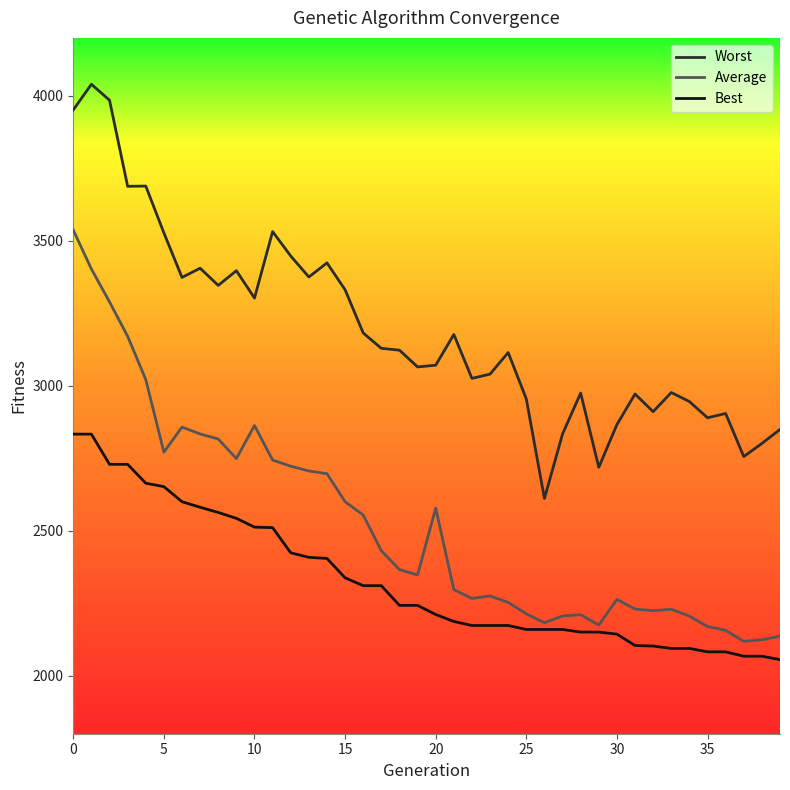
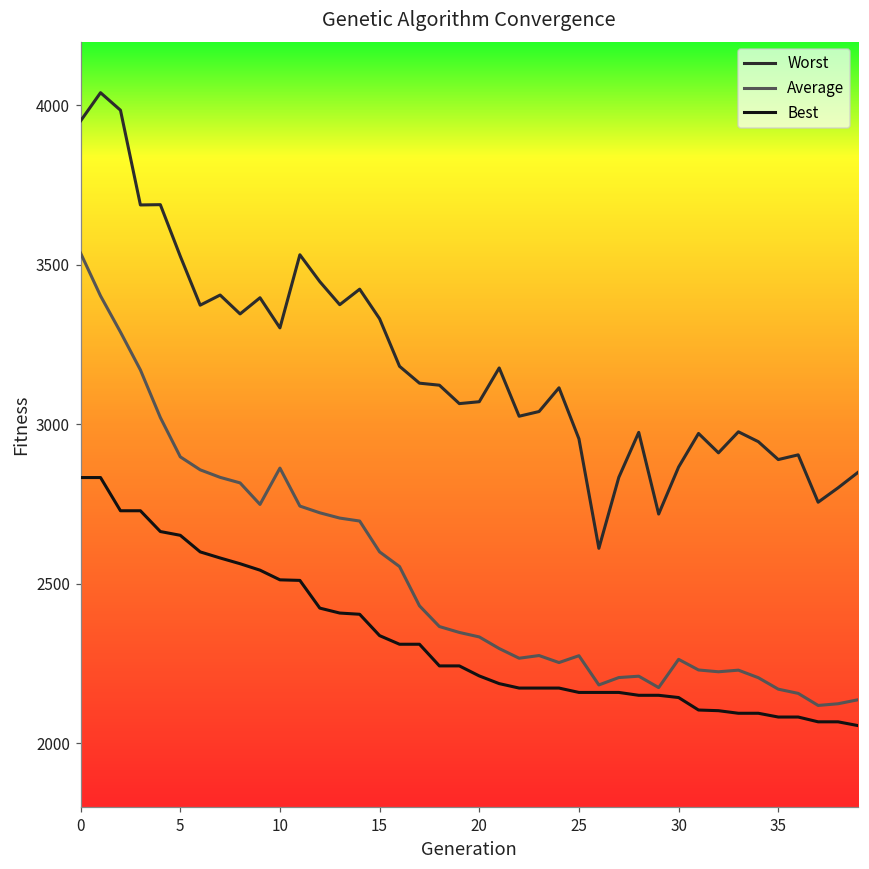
Average, 5: 2770 -> 2900
Average, 20: 2580 -> 2330
Average, 25: 2210 -> 2270
